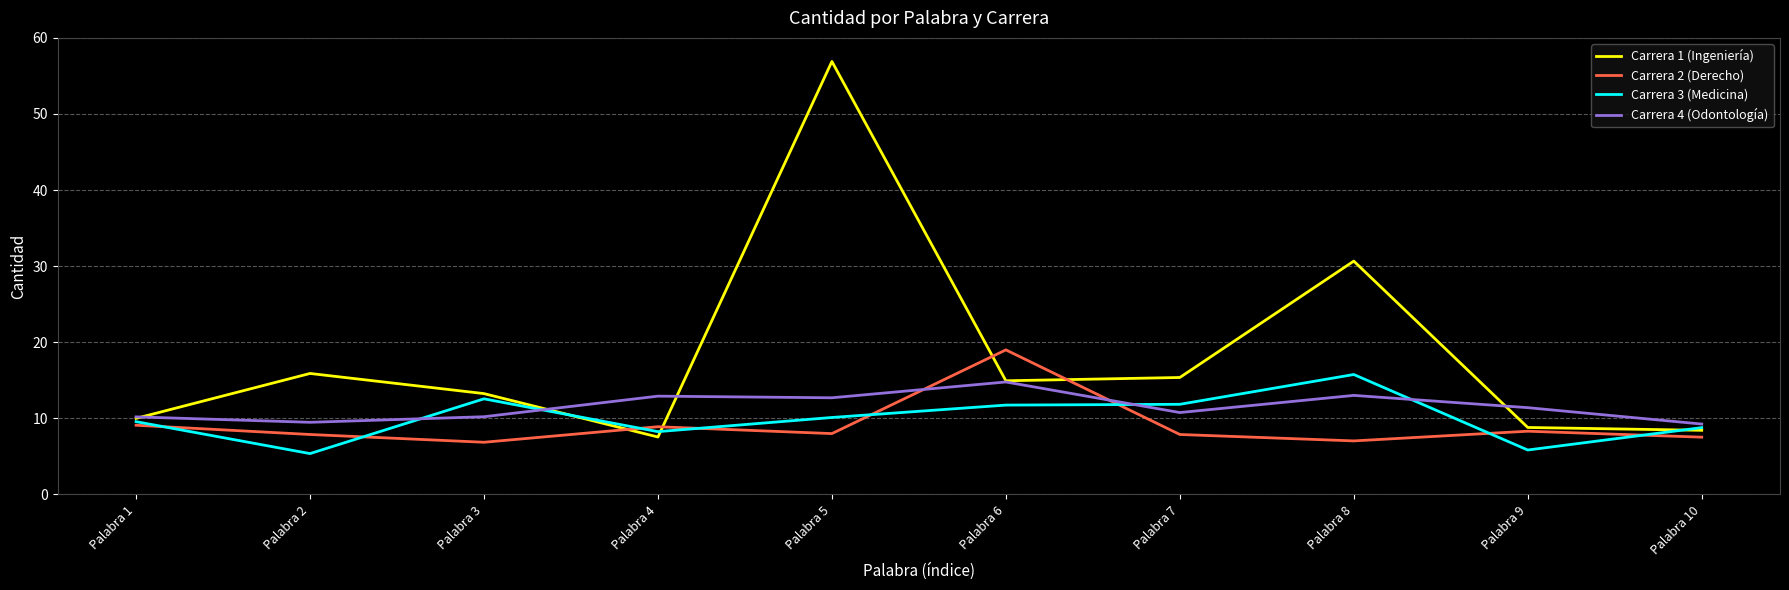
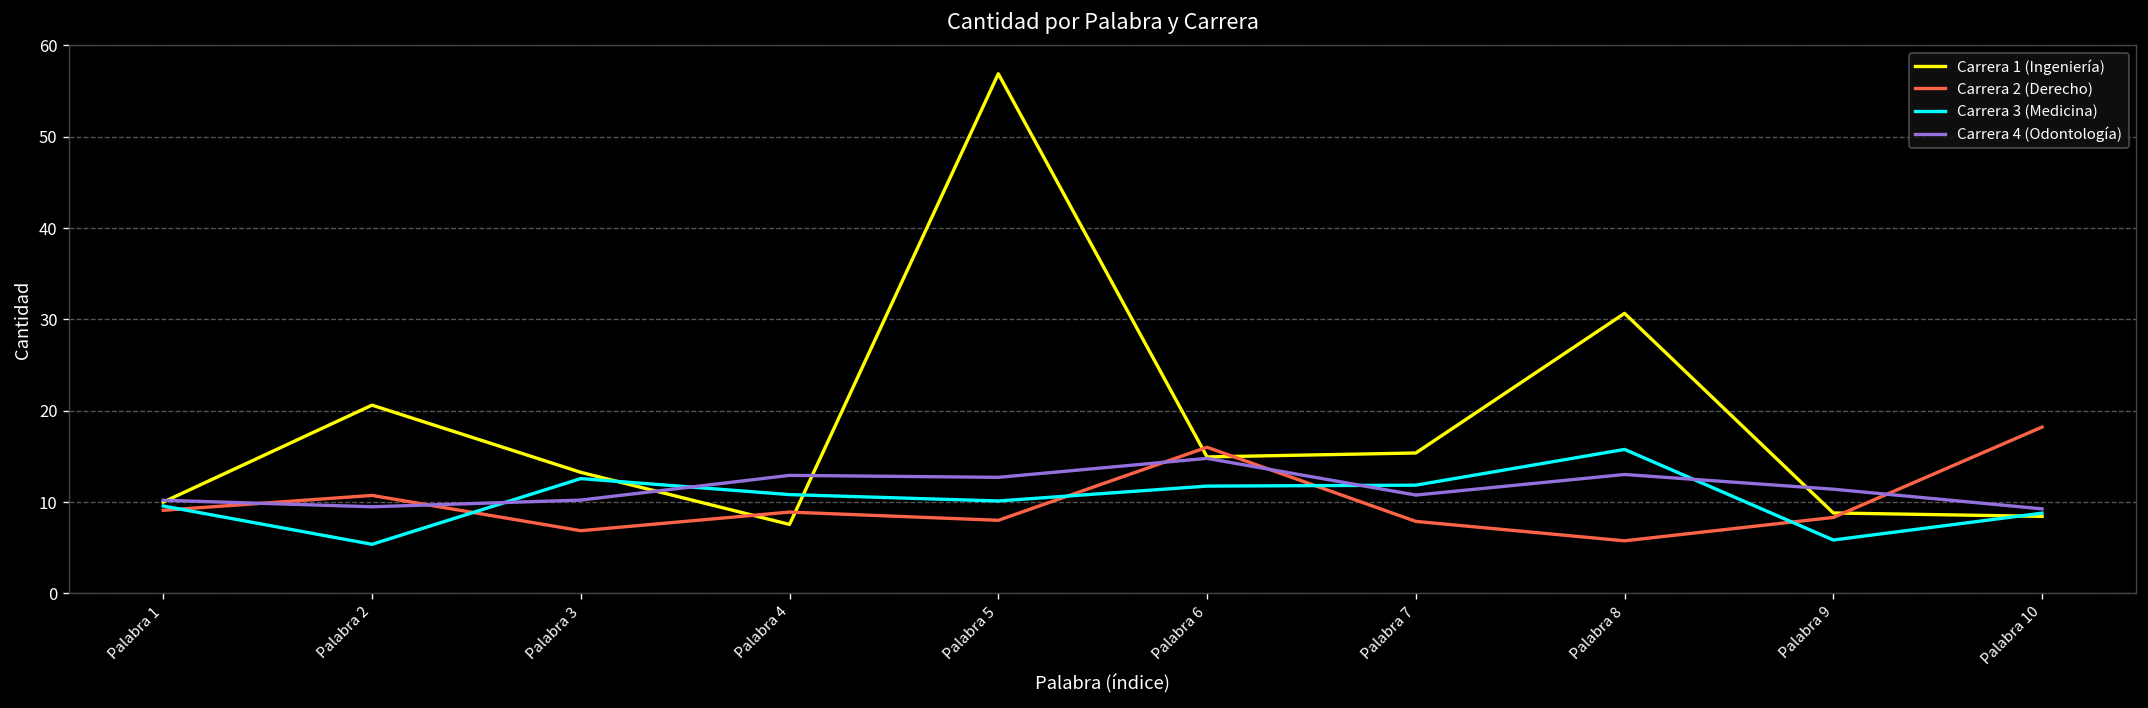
Carrera 1 (Ingeniería), Palabra 2: 16 -> 21
Carrera 2 (Derecho), Palabra 2: 8 -> 11
Carrera 3 (Medicina), Palabra 4: 8 -> 11
Carrera 2 (Derecho), Palabra 6: 19 -> 16
Carrera 2 (Derecho), Palabra 8: 7 -> 6
Carrera 2 (Derecho), Palabra 10: 8 -> 18
